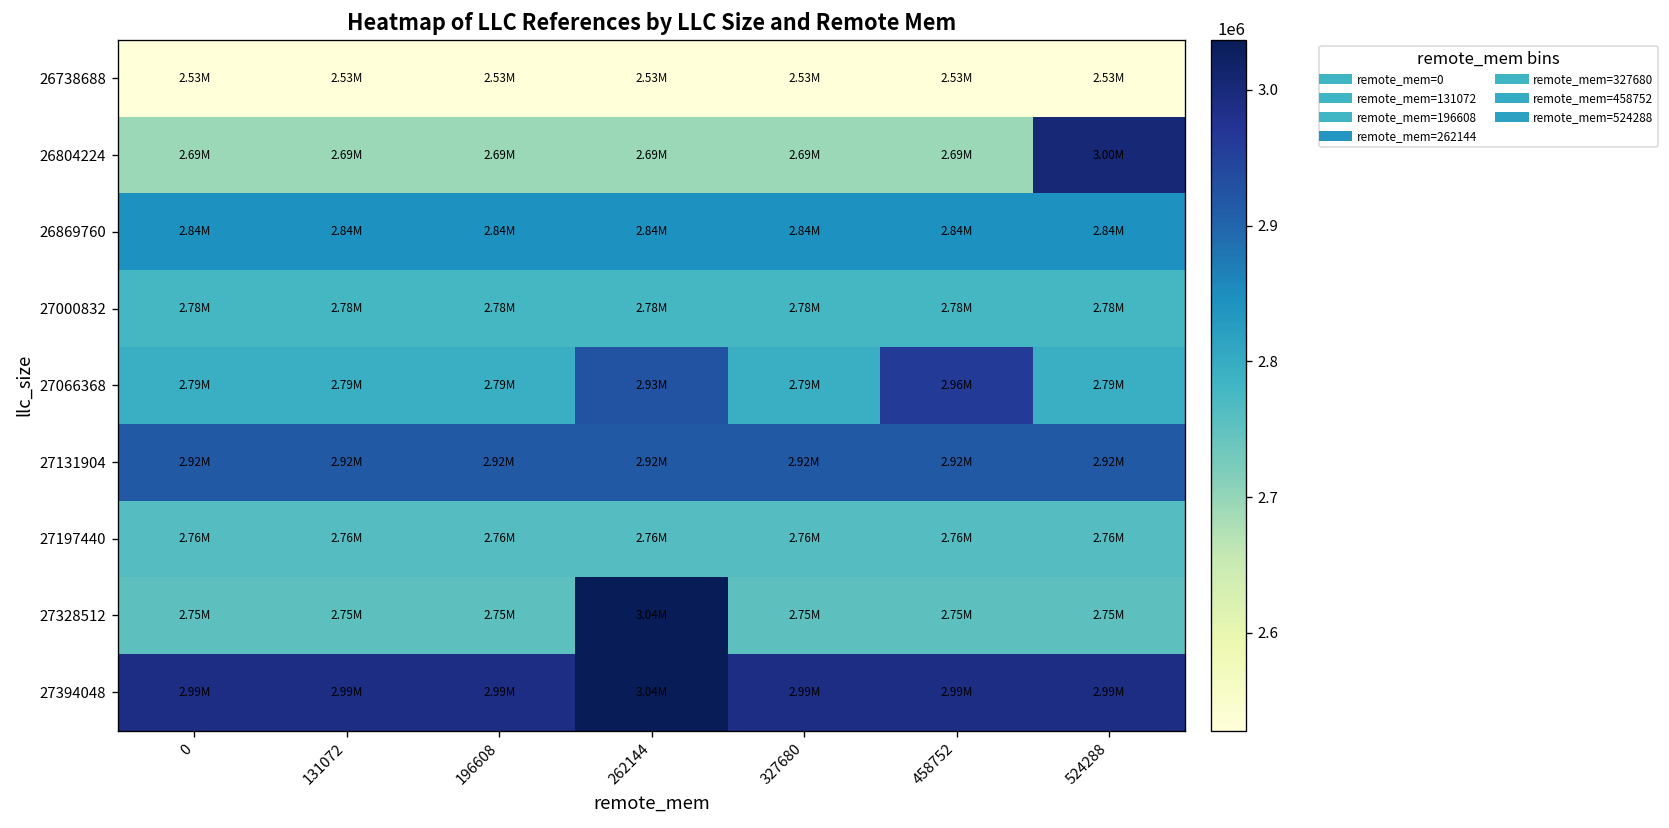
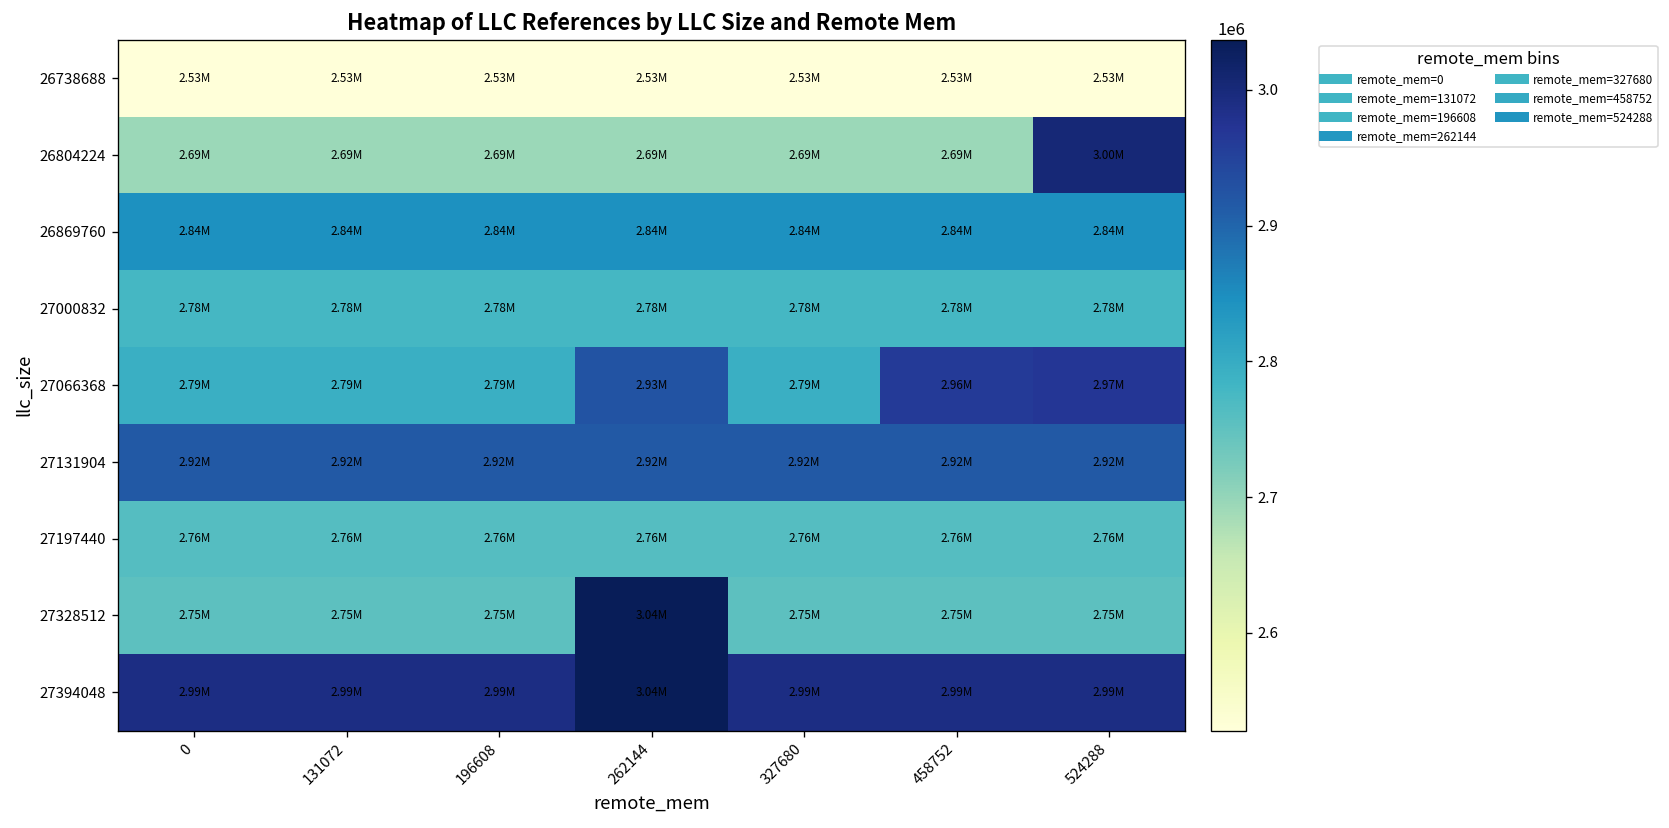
27066368, 524288: 2.79M -> 2.97M
